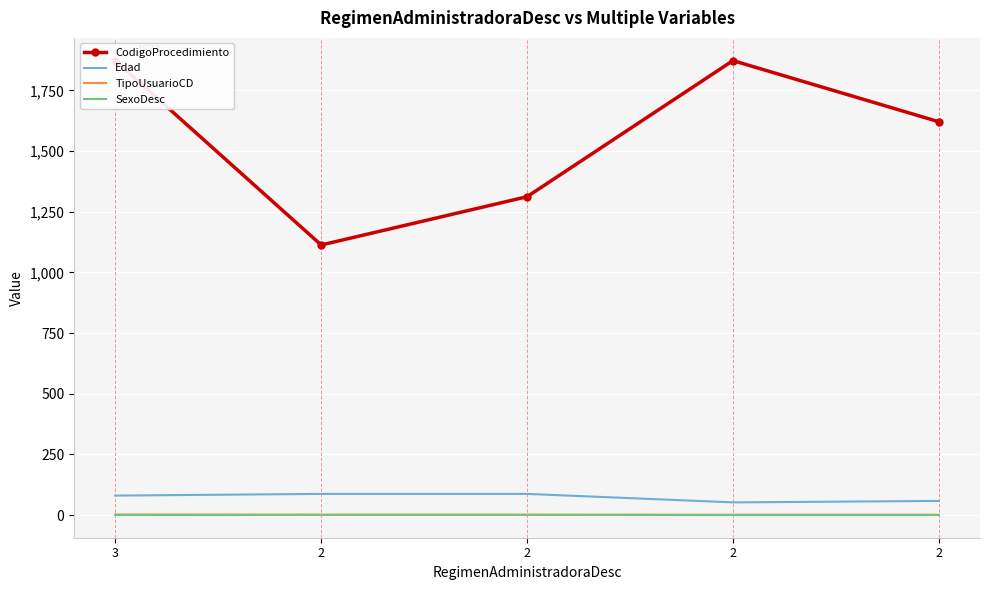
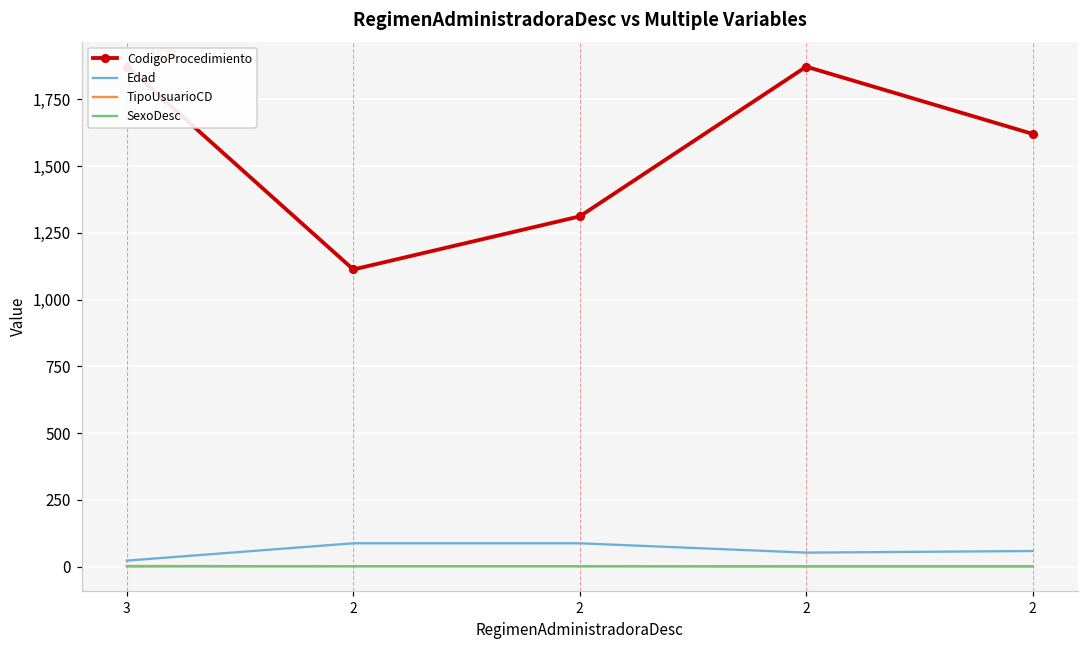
Edad, 3: 80 -> 20
